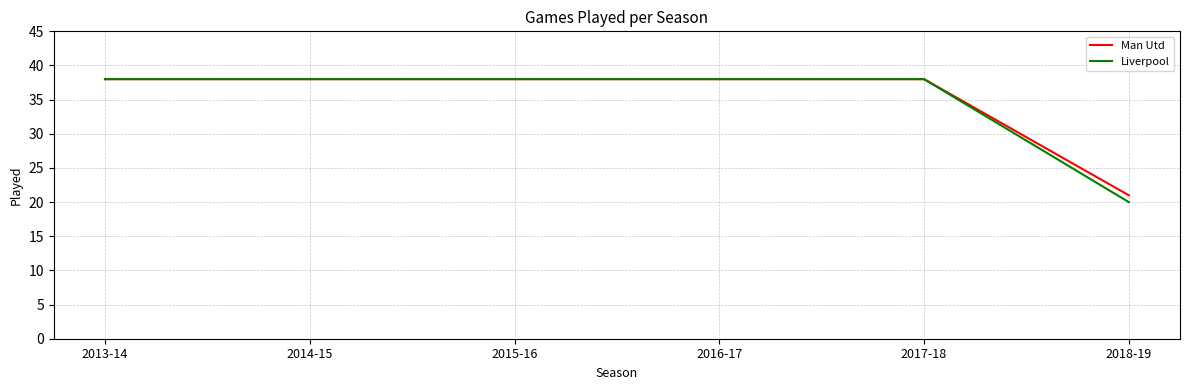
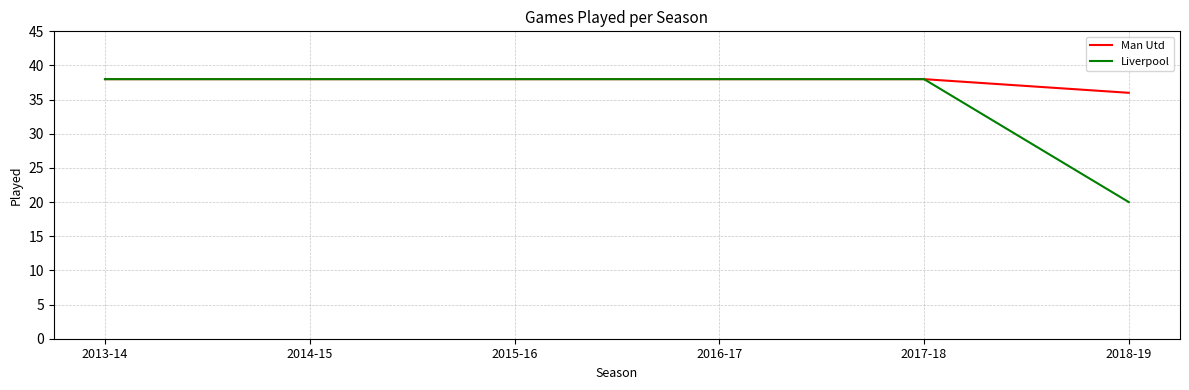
Man Utd, 2018-19: 21 -> 36
